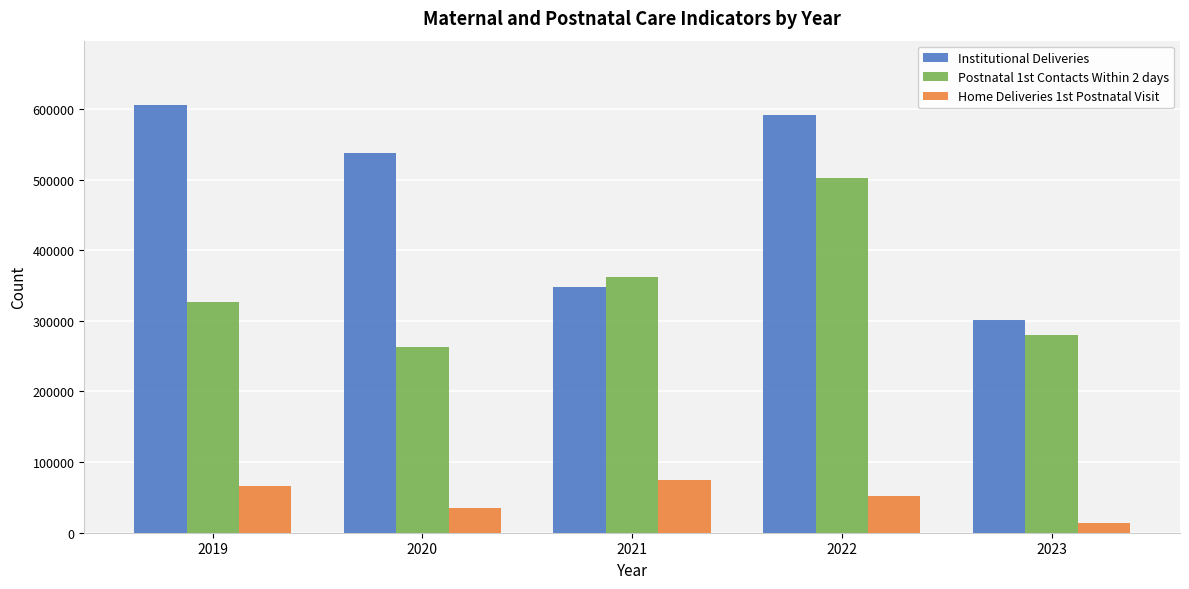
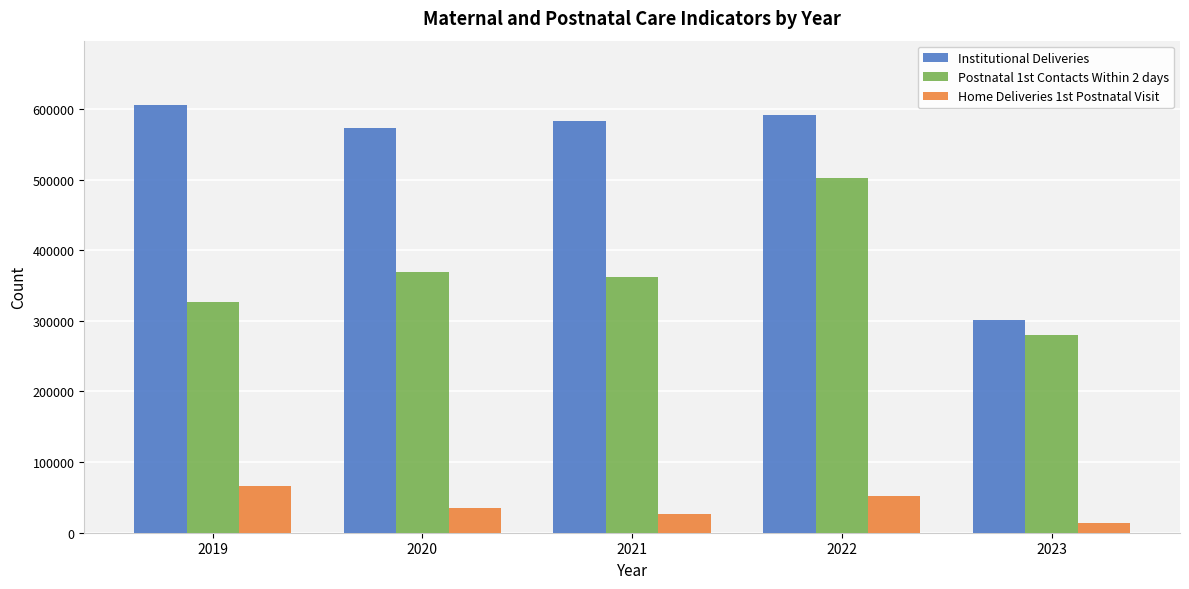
Institutional Deliveries, 2020: 540000 -> 570000
Postnatal 1st Contacts Within 2 days, 2020: 260000 -> 370000
Institutional Deliveries, 2021: 350000 -> 580000
Home Deliveries 1st Postnatal Visit, 2021: 80000 -> 30000
